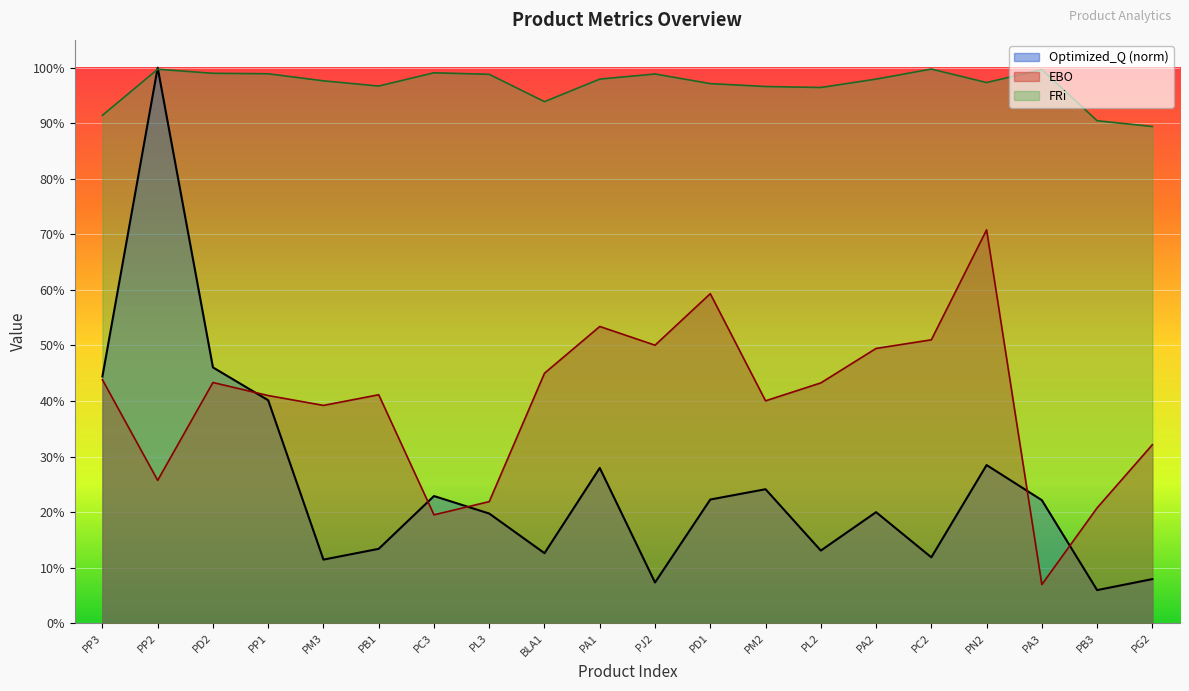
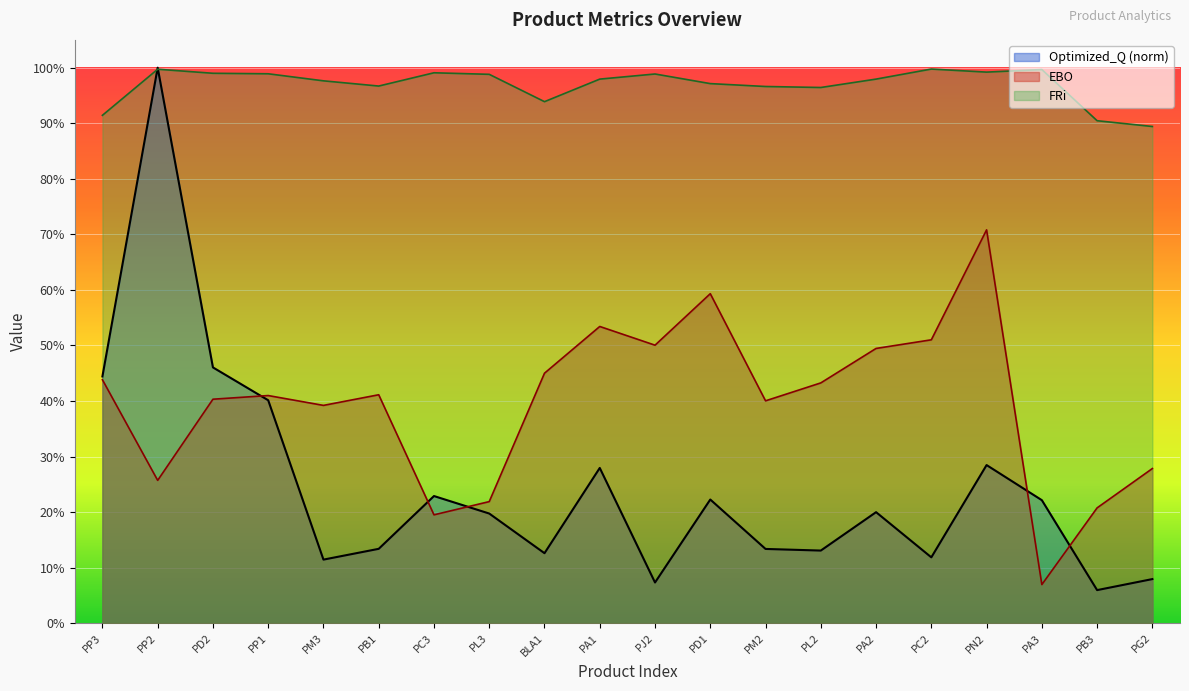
EBO, PD2: 43% -> 40%
Optimized_Q (norm), PM2: 24% -> 13%
FRi, PN2: 97% -> 99%
EBO, PG2: 32% -> 28%
